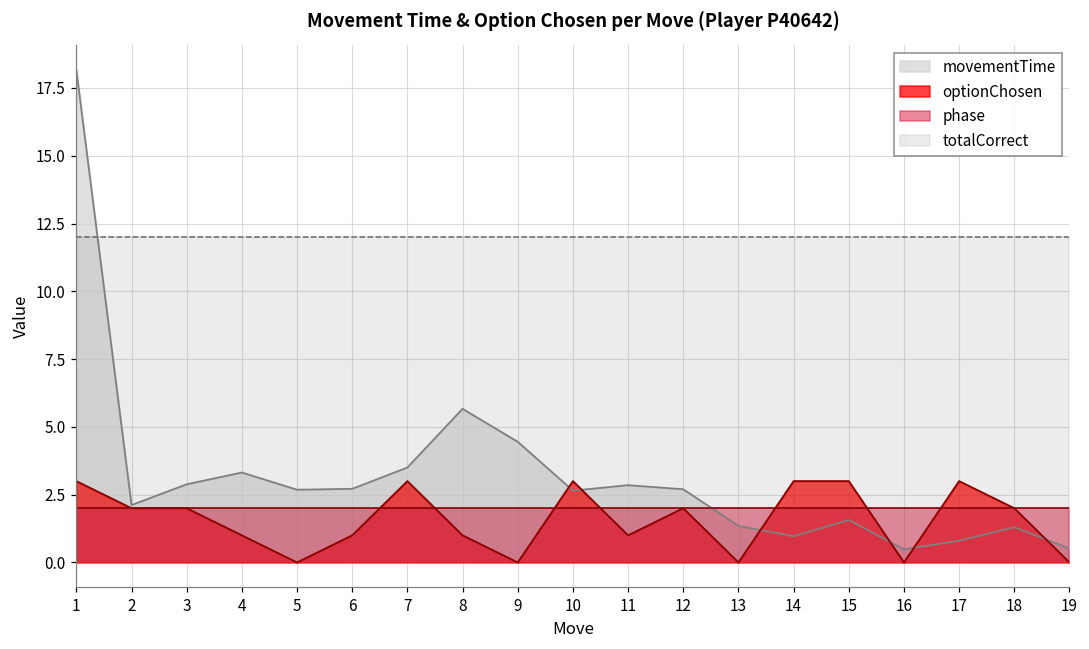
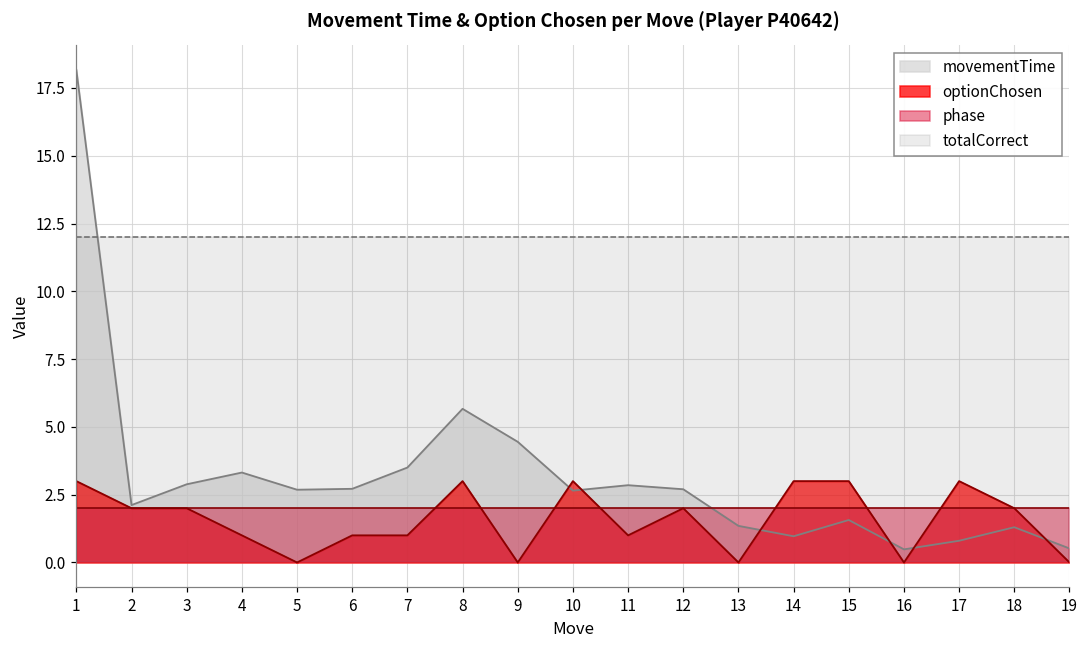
optionChosen, 7: 3 -> 1
optionChosen, 8: 1 -> 3
